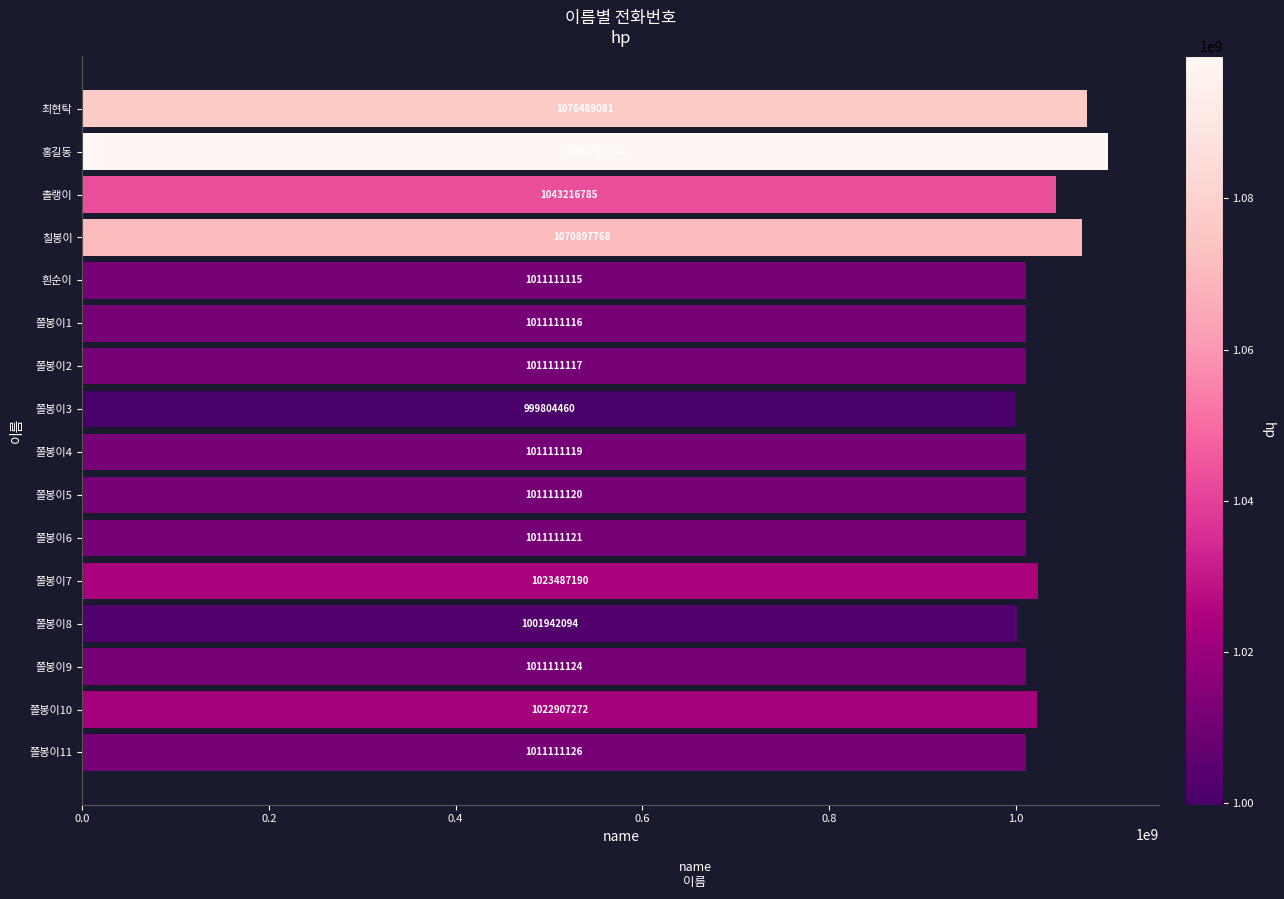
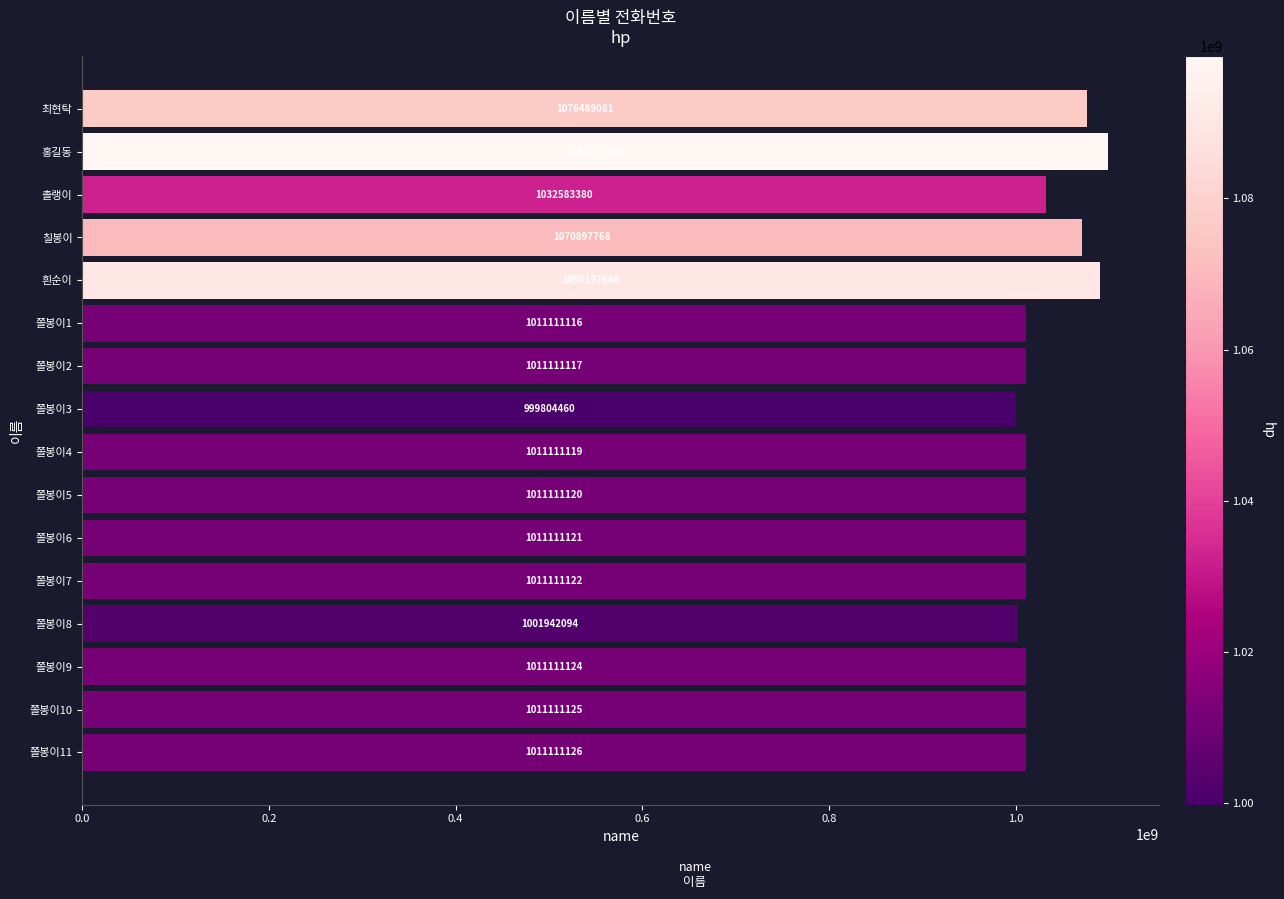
촐랭이: 1043216785 -> 1032583380
흰순이: 1010000000 -> 1090000000
쫄봉이7: 1023487190 -> 1011111122
쫄봉이10: 1022907272 -> 1011111125
